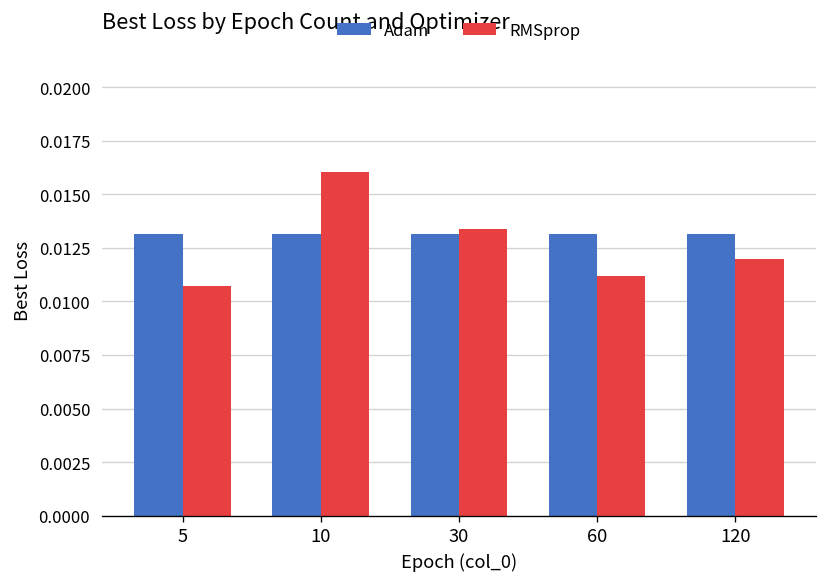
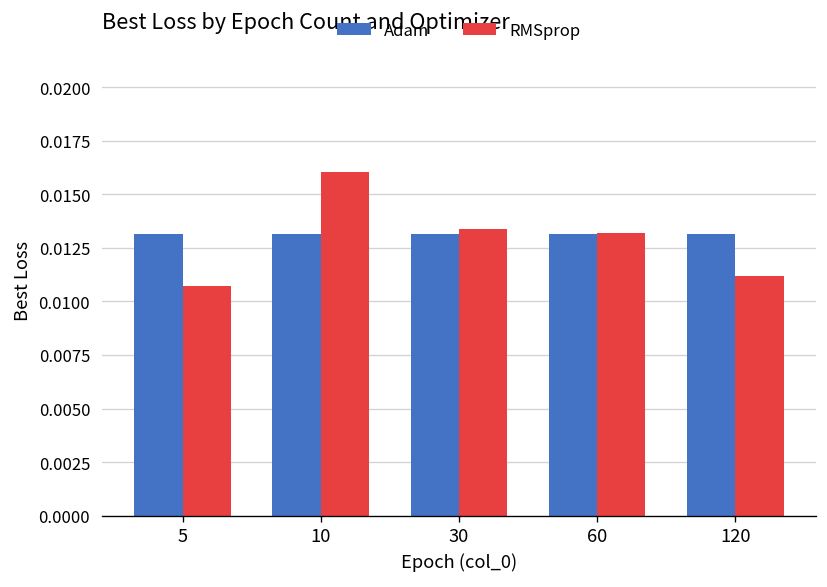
RMSprop, 60: 0.0112 -> 0.0132
RMSprop, 120: 0.0120 -> 0.0112
